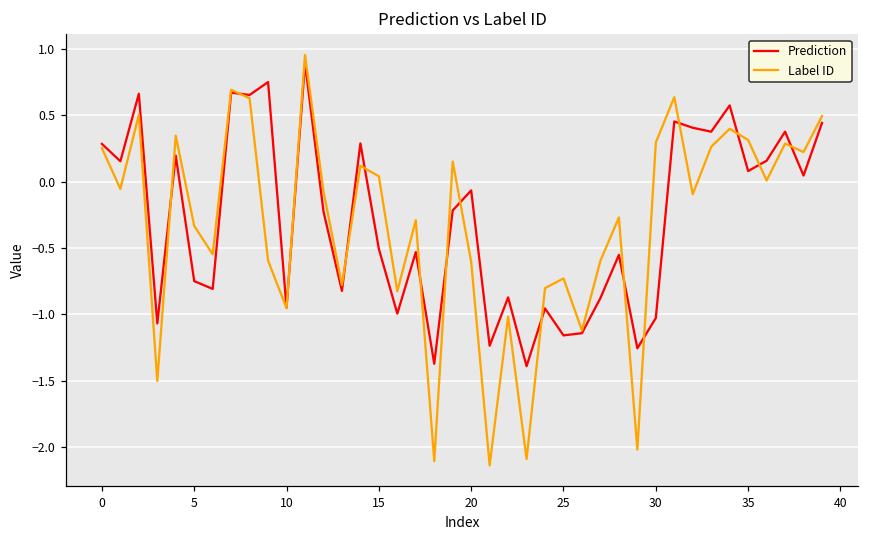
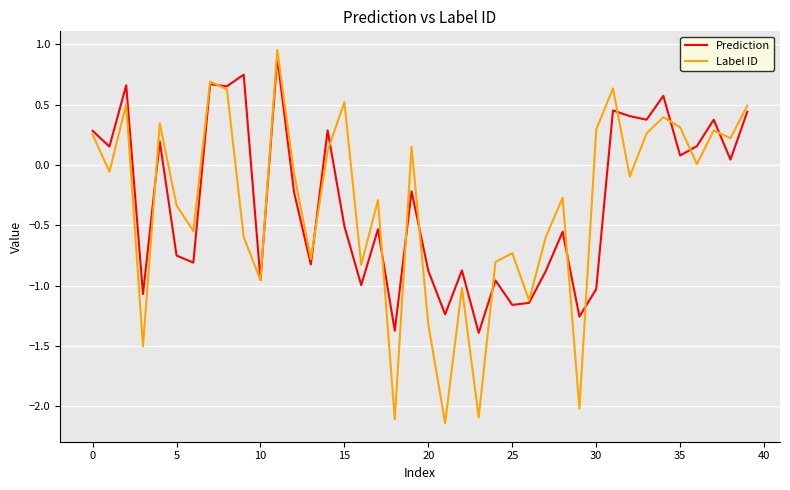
Label ID, 15: 0.04 -> 0.52
Prediction, 20: -0.07 -> -0.88
Label ID, 20: -0.60 -> -1.32
